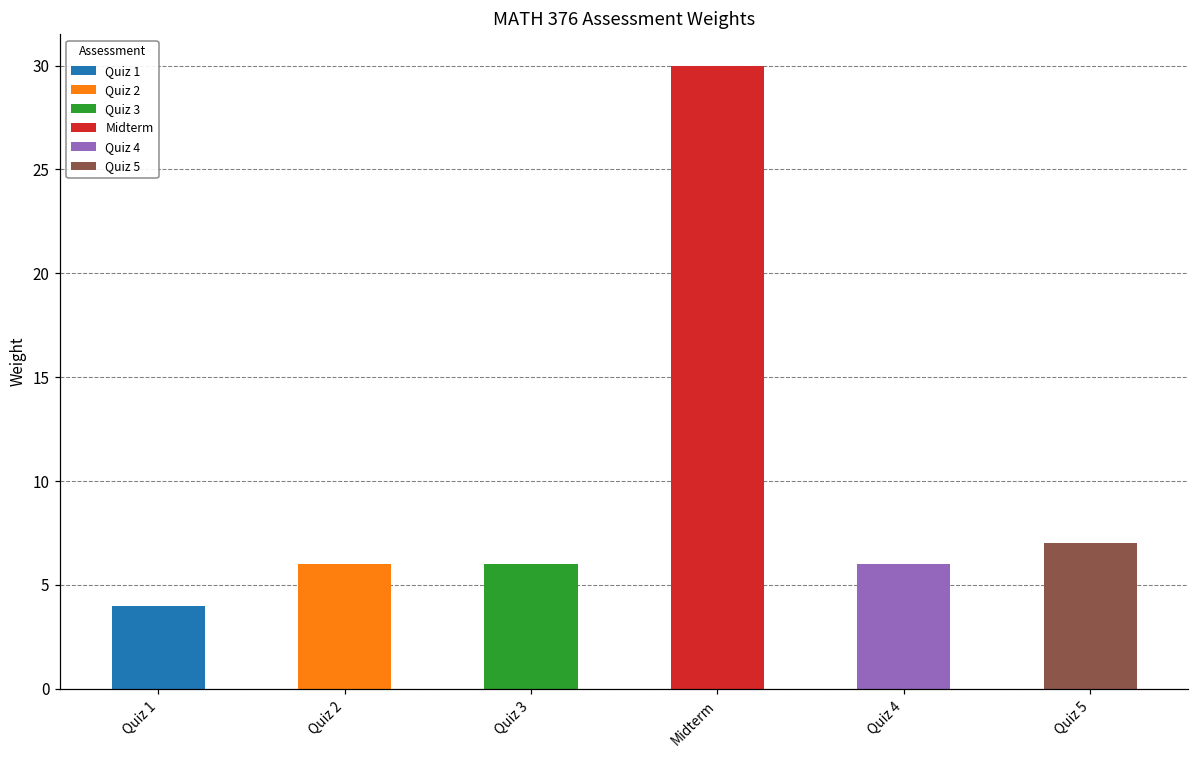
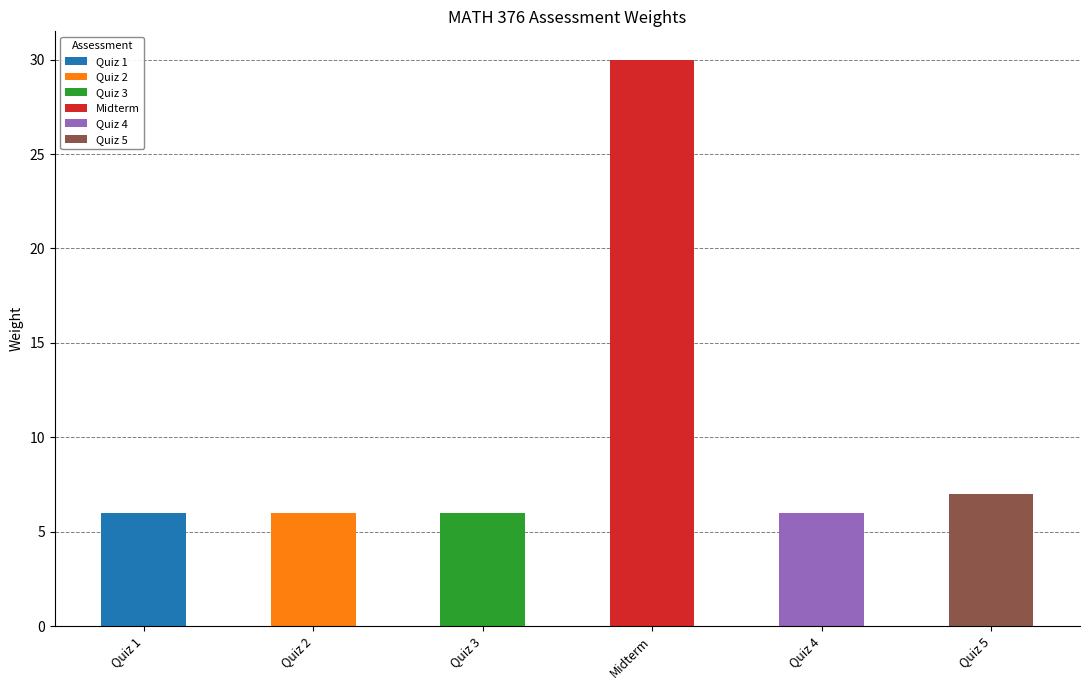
Quiz 1: 4 -> 6
